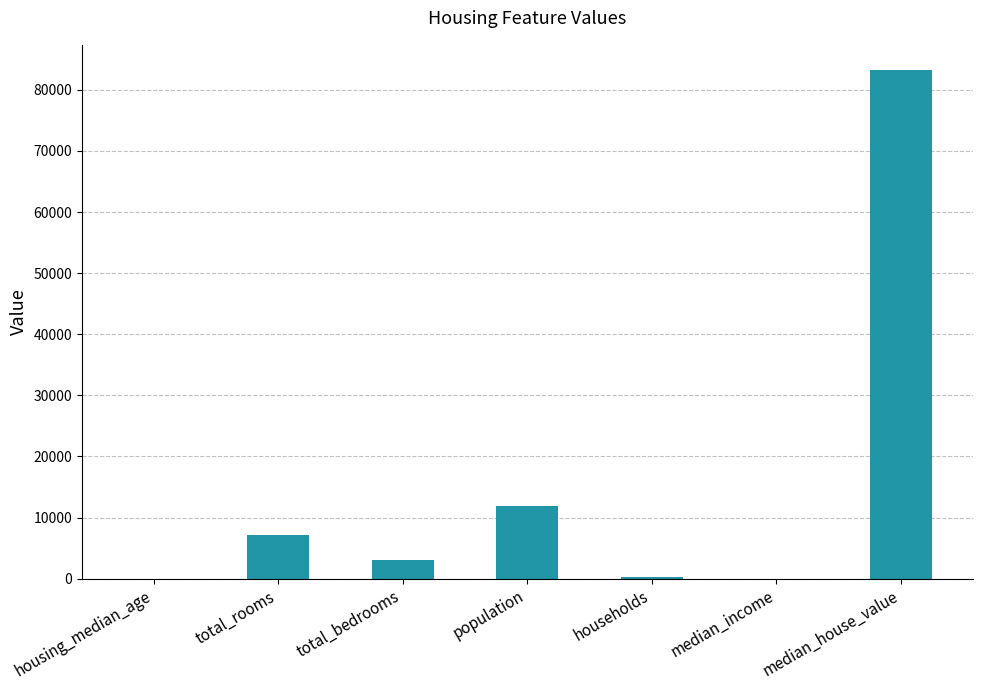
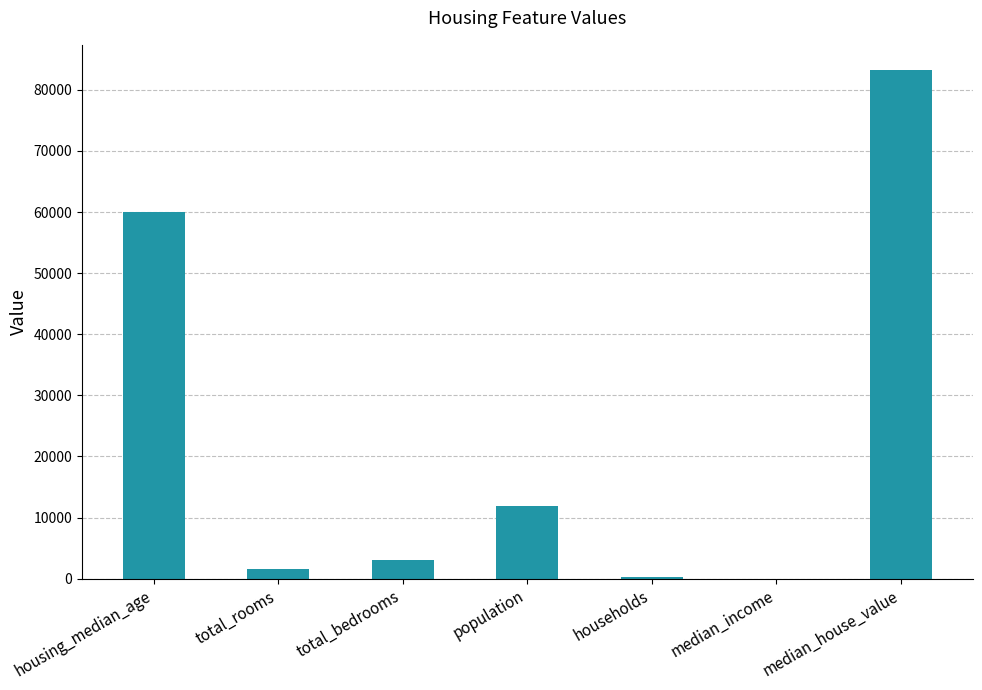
housing_median_age: 0 -> 60000
total_rooms: 7000 -> 2000
